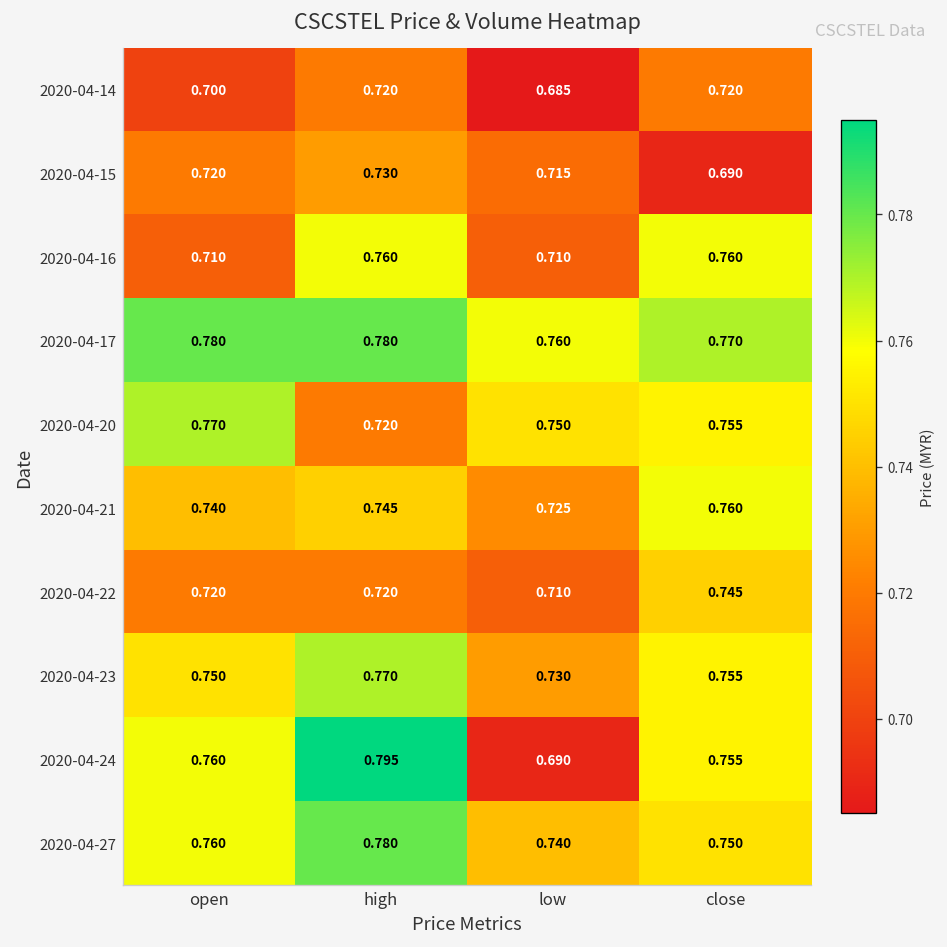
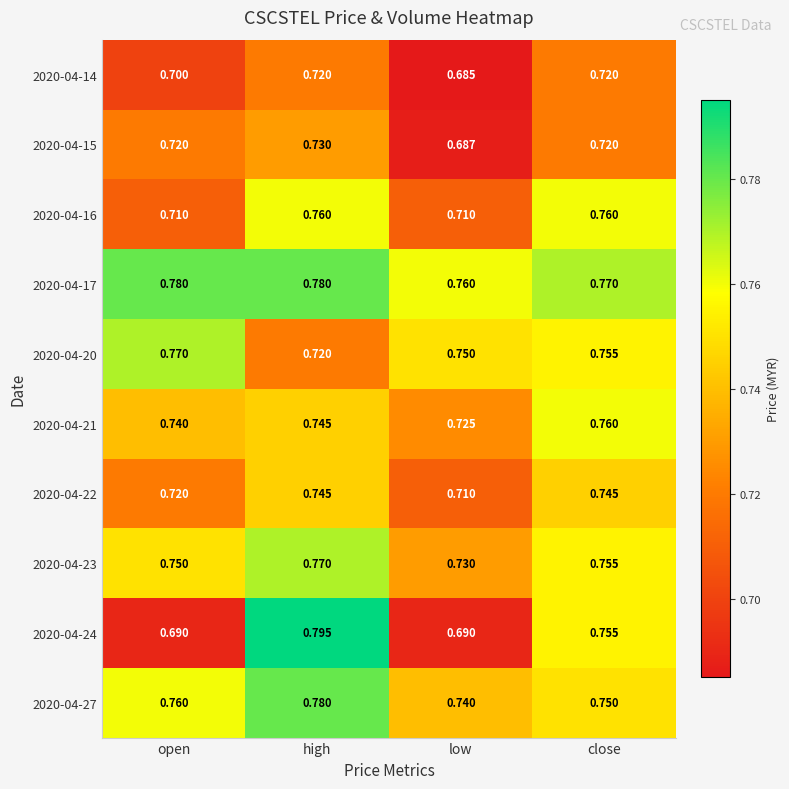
2020-04-15, low: 0.715 -> 0.687
2020-04-15, close: 0.690 -> 0.720
2020-04-22, high: 0.720 -> 0.745
2020-04-24, open: 0.760 -> 0.690
